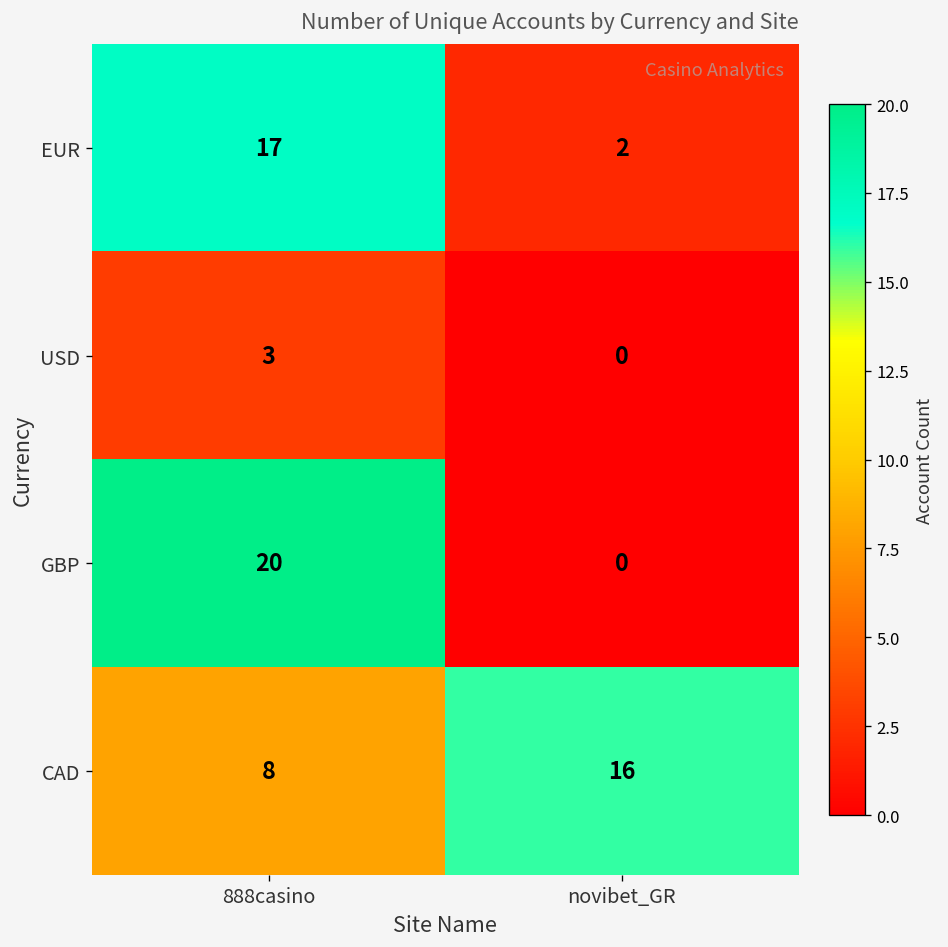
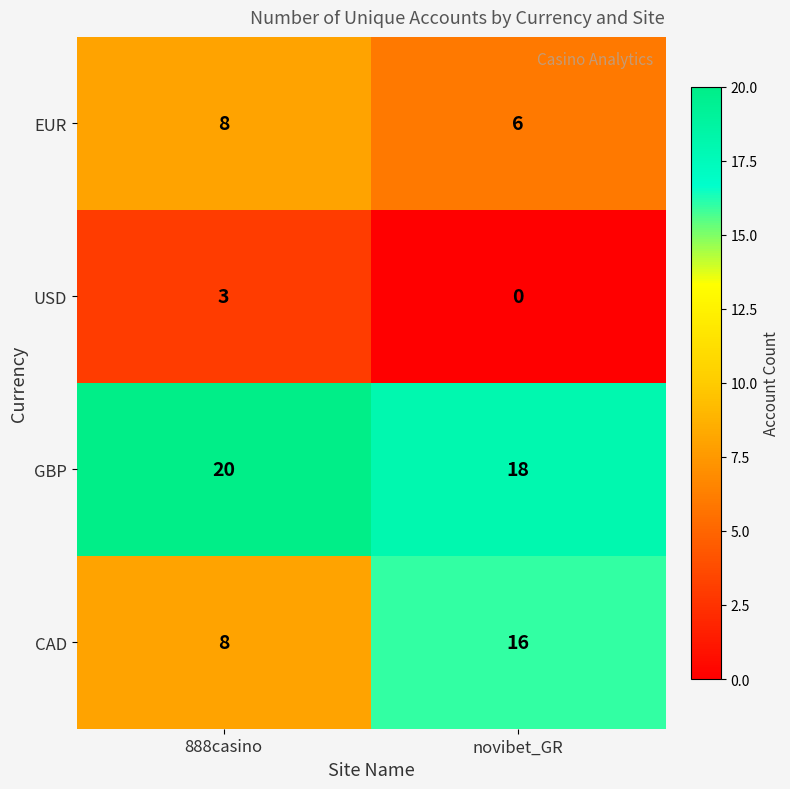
EUR, 888casino: 17 -> 8
EUR, novibet_GR: 2 -> 6
GBP, novibet_GR: 0 -> 18
